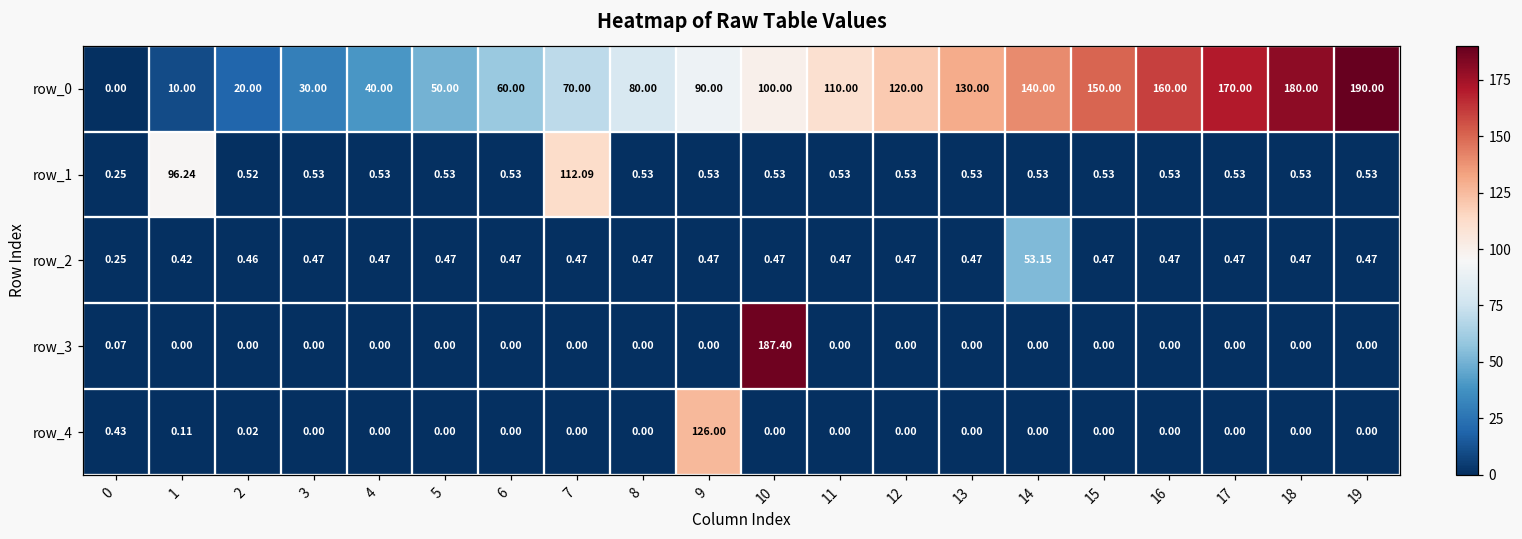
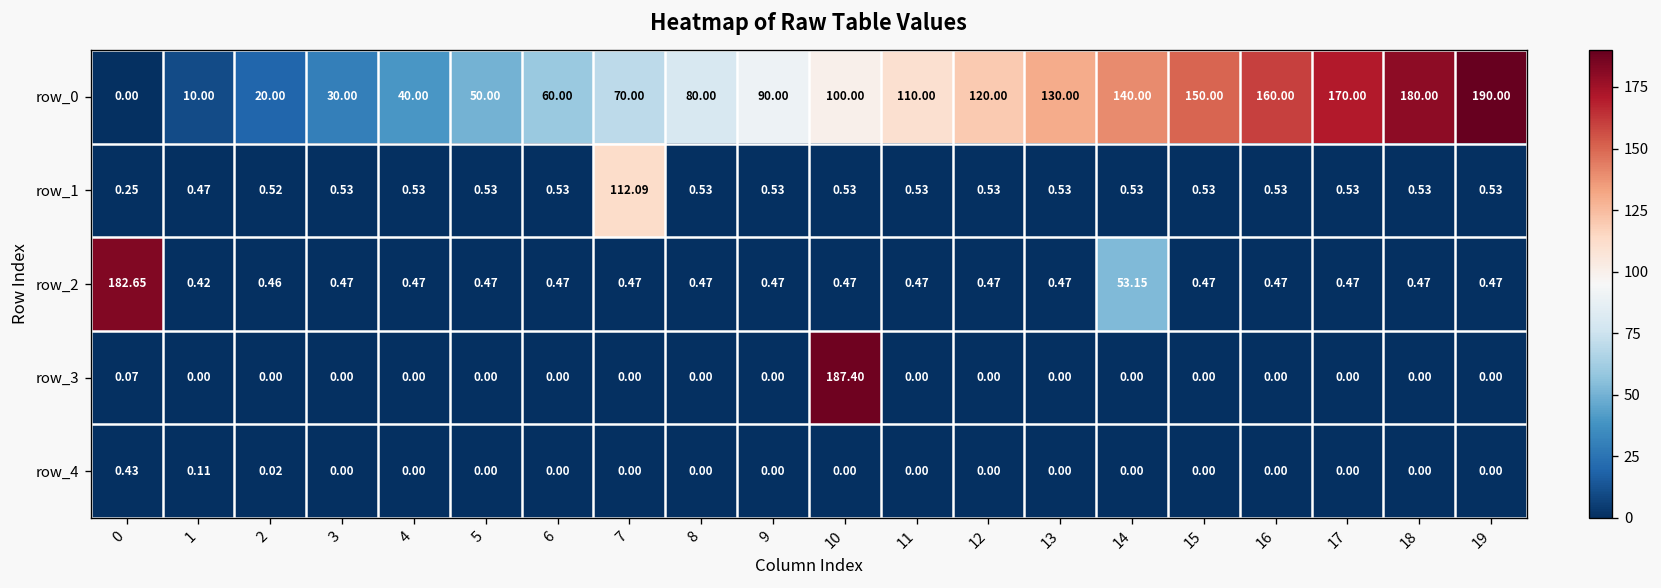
row_1, 1: 96.24 -> 0.47
row_2, 0: 0.25 -> 182.65
row_4, 9: 126.00 -> 0.00
